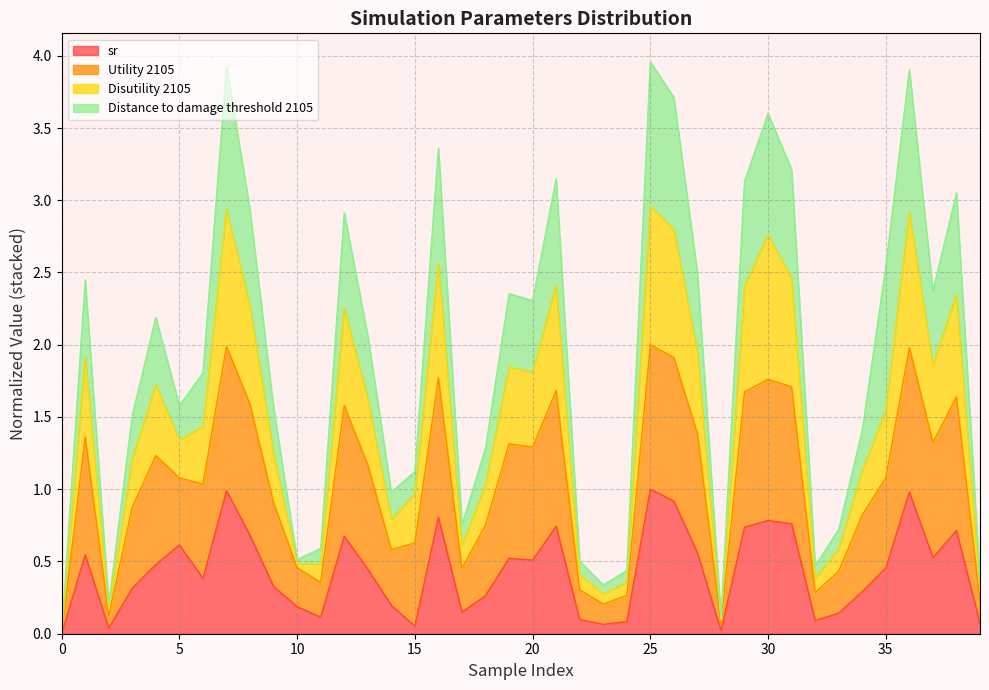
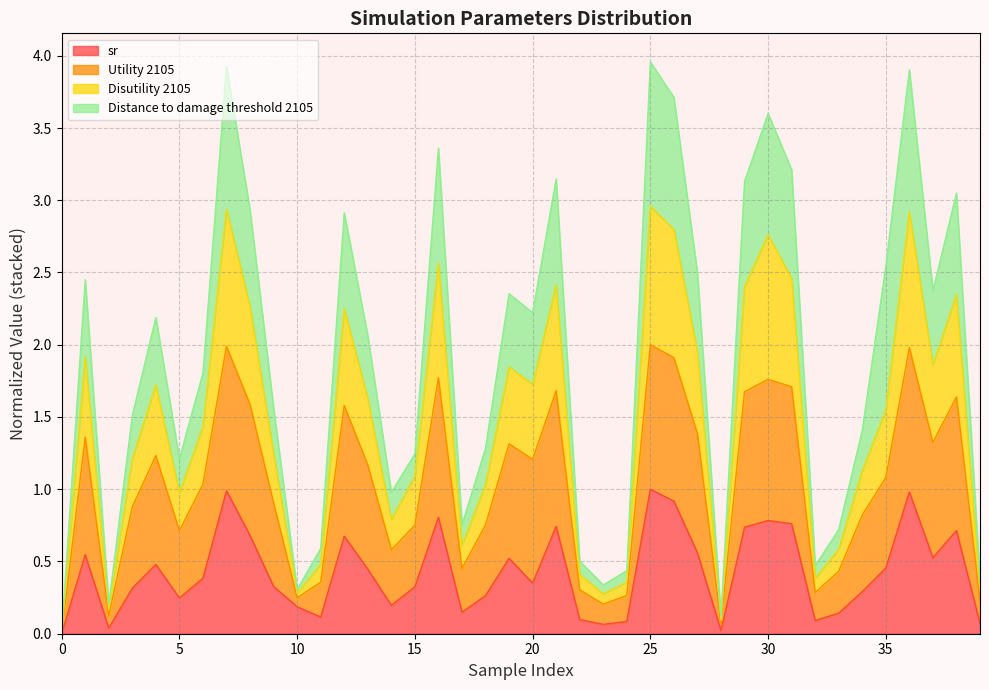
sr, 5: 0.61 -> 0.25
Utility 2105, 10: 0.27 -> 0.06
sr, 15: 0.05 -> 0.32
Utility 2105, 15: 0.58 -> 0.43
sr, 20: 0.51 -> 0.35
Utility 2105, 20: 0.78 -> 0.86
